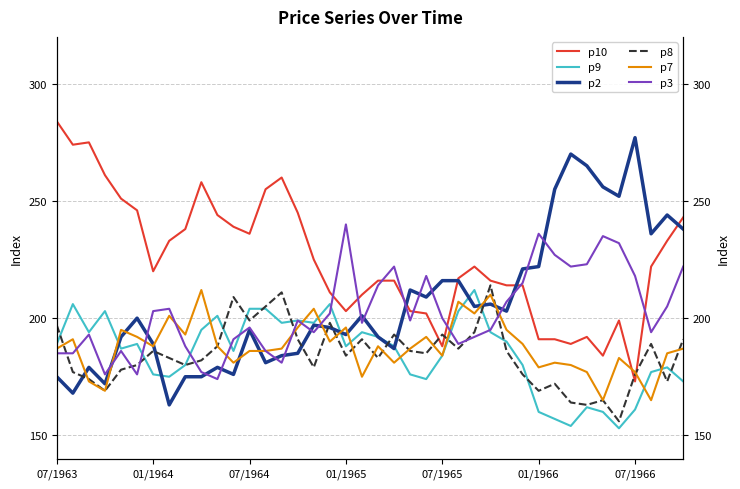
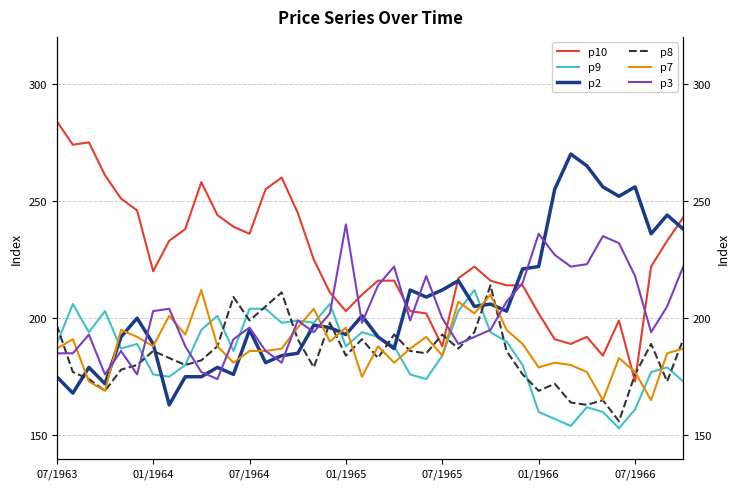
p2, 07/1965: 216 -> 212
p10, 01/1966: 191 -> 202
p2, 07/1966: 277 -> 256
